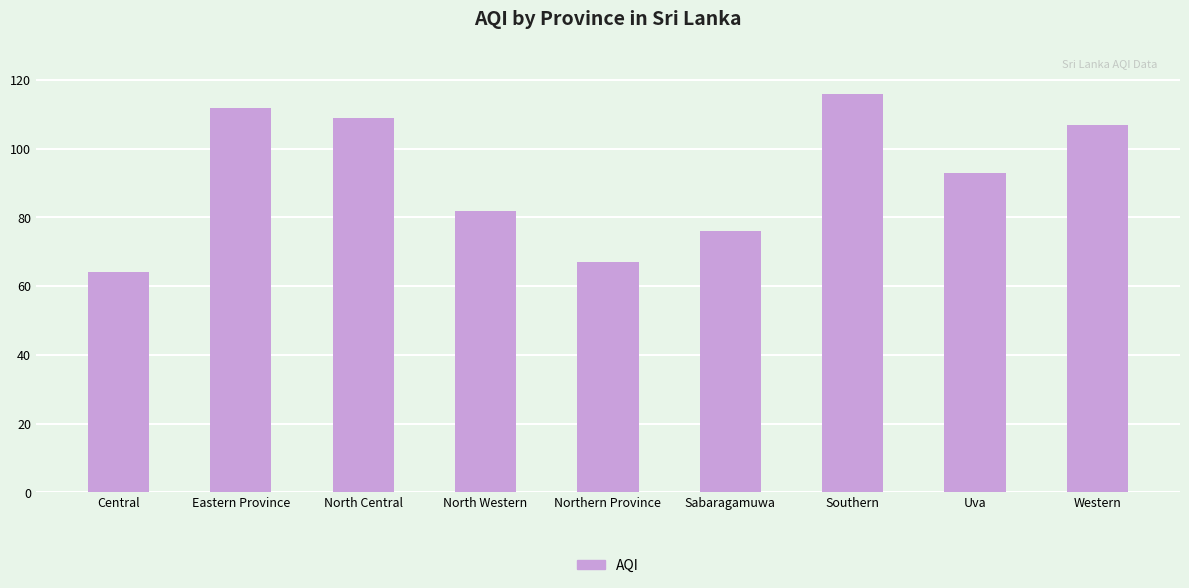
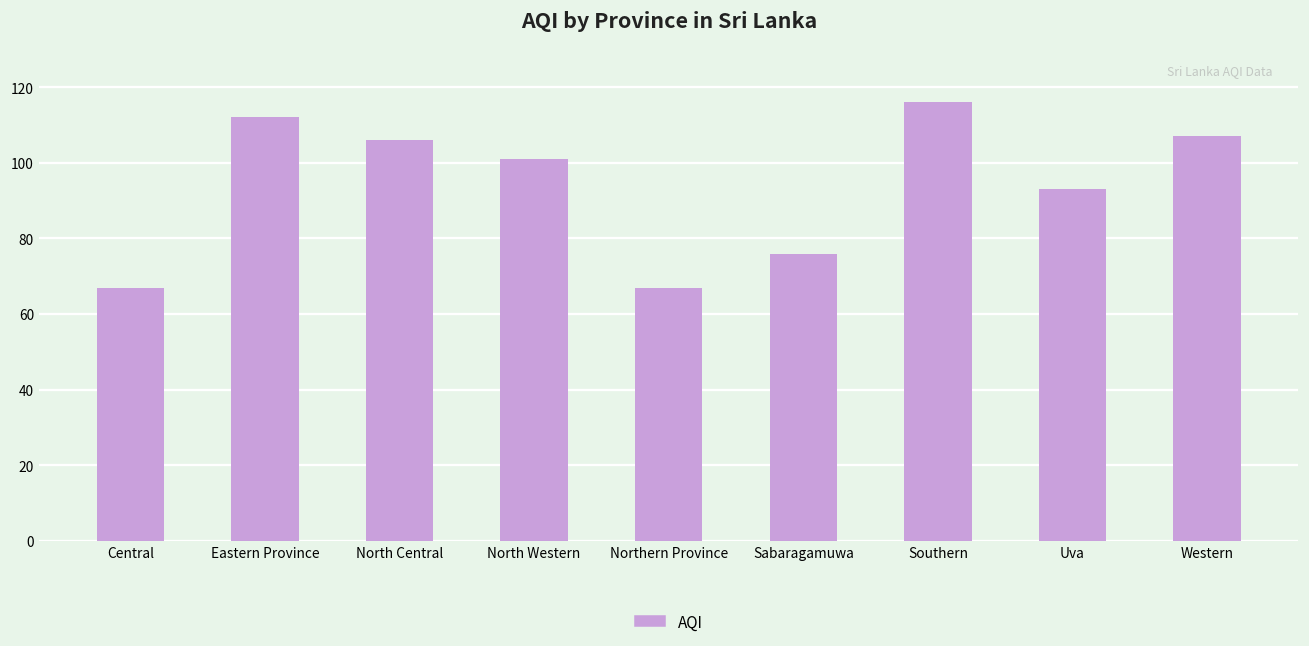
Central: 64 -> 67
North Central: 109 -> 106
North Western: 82 -> 101
